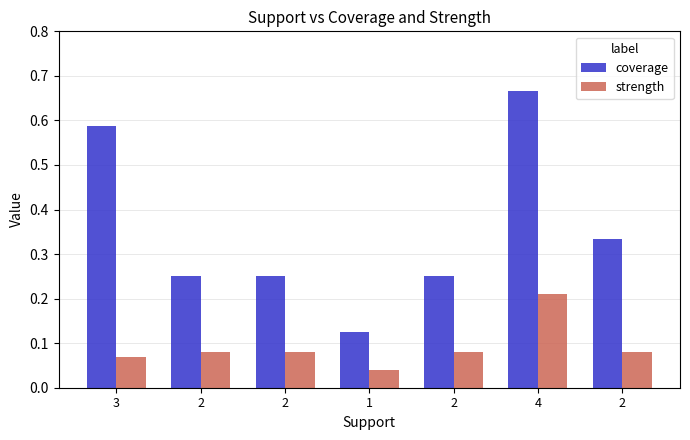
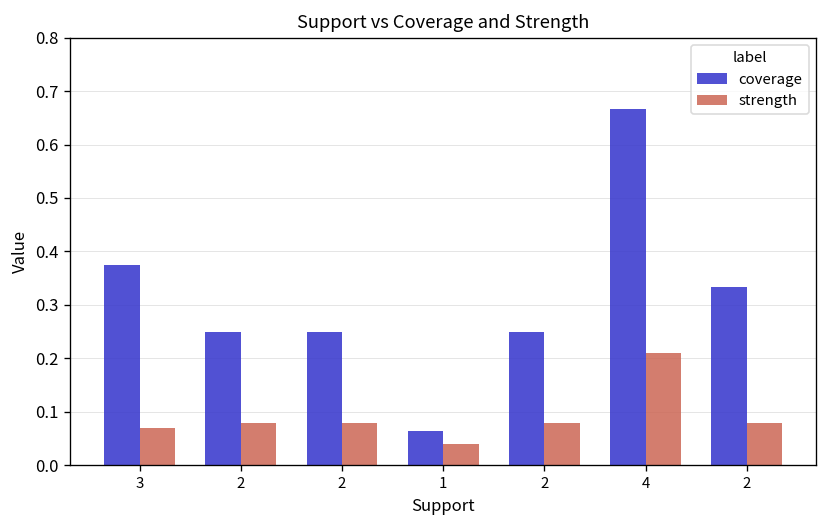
coverage, 3: 0.59 -> 0.38
coverage, 1: 0.13 -> 0.07
